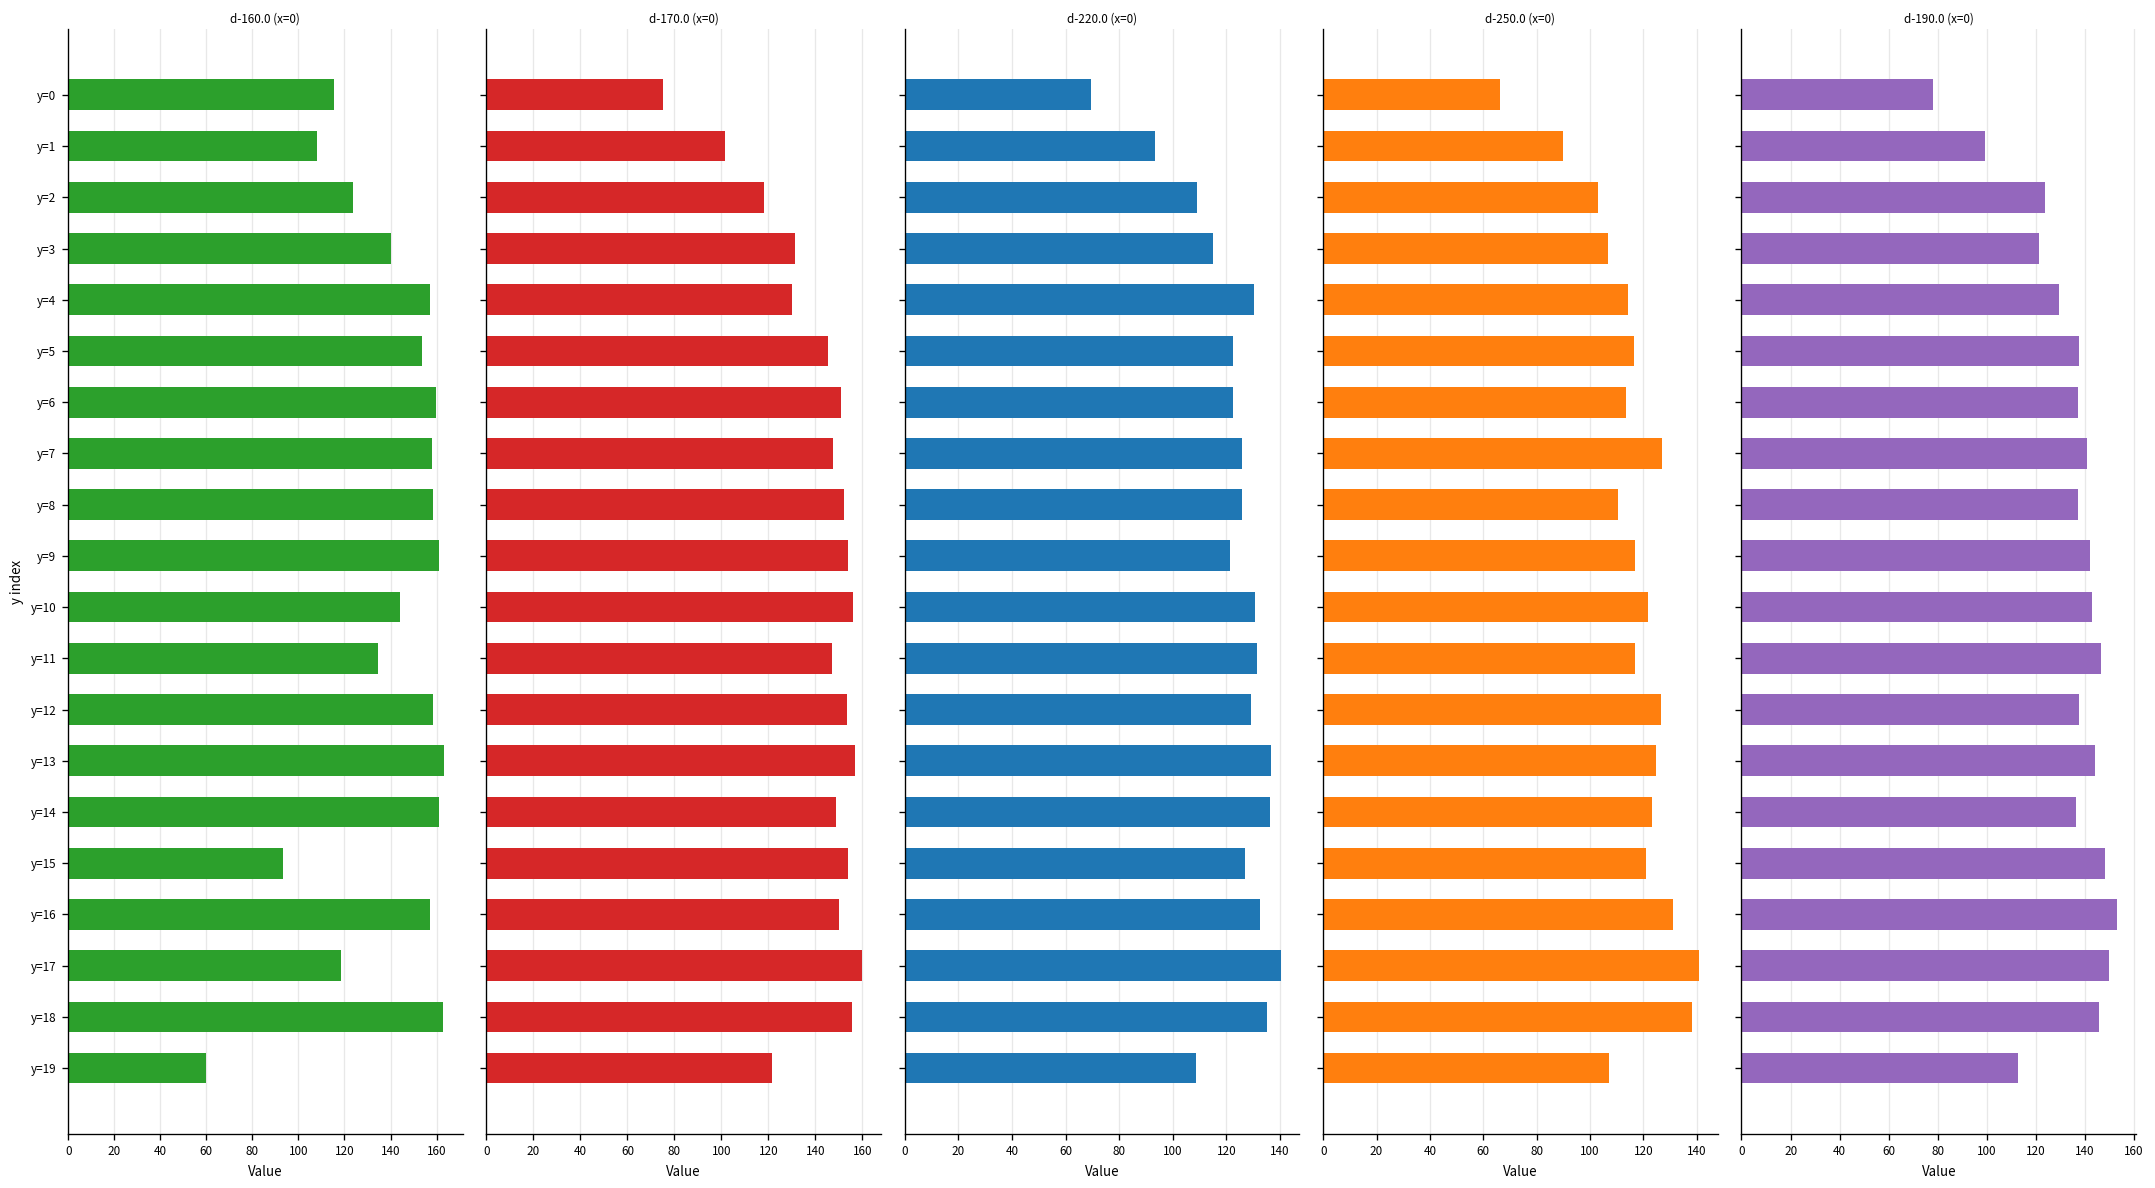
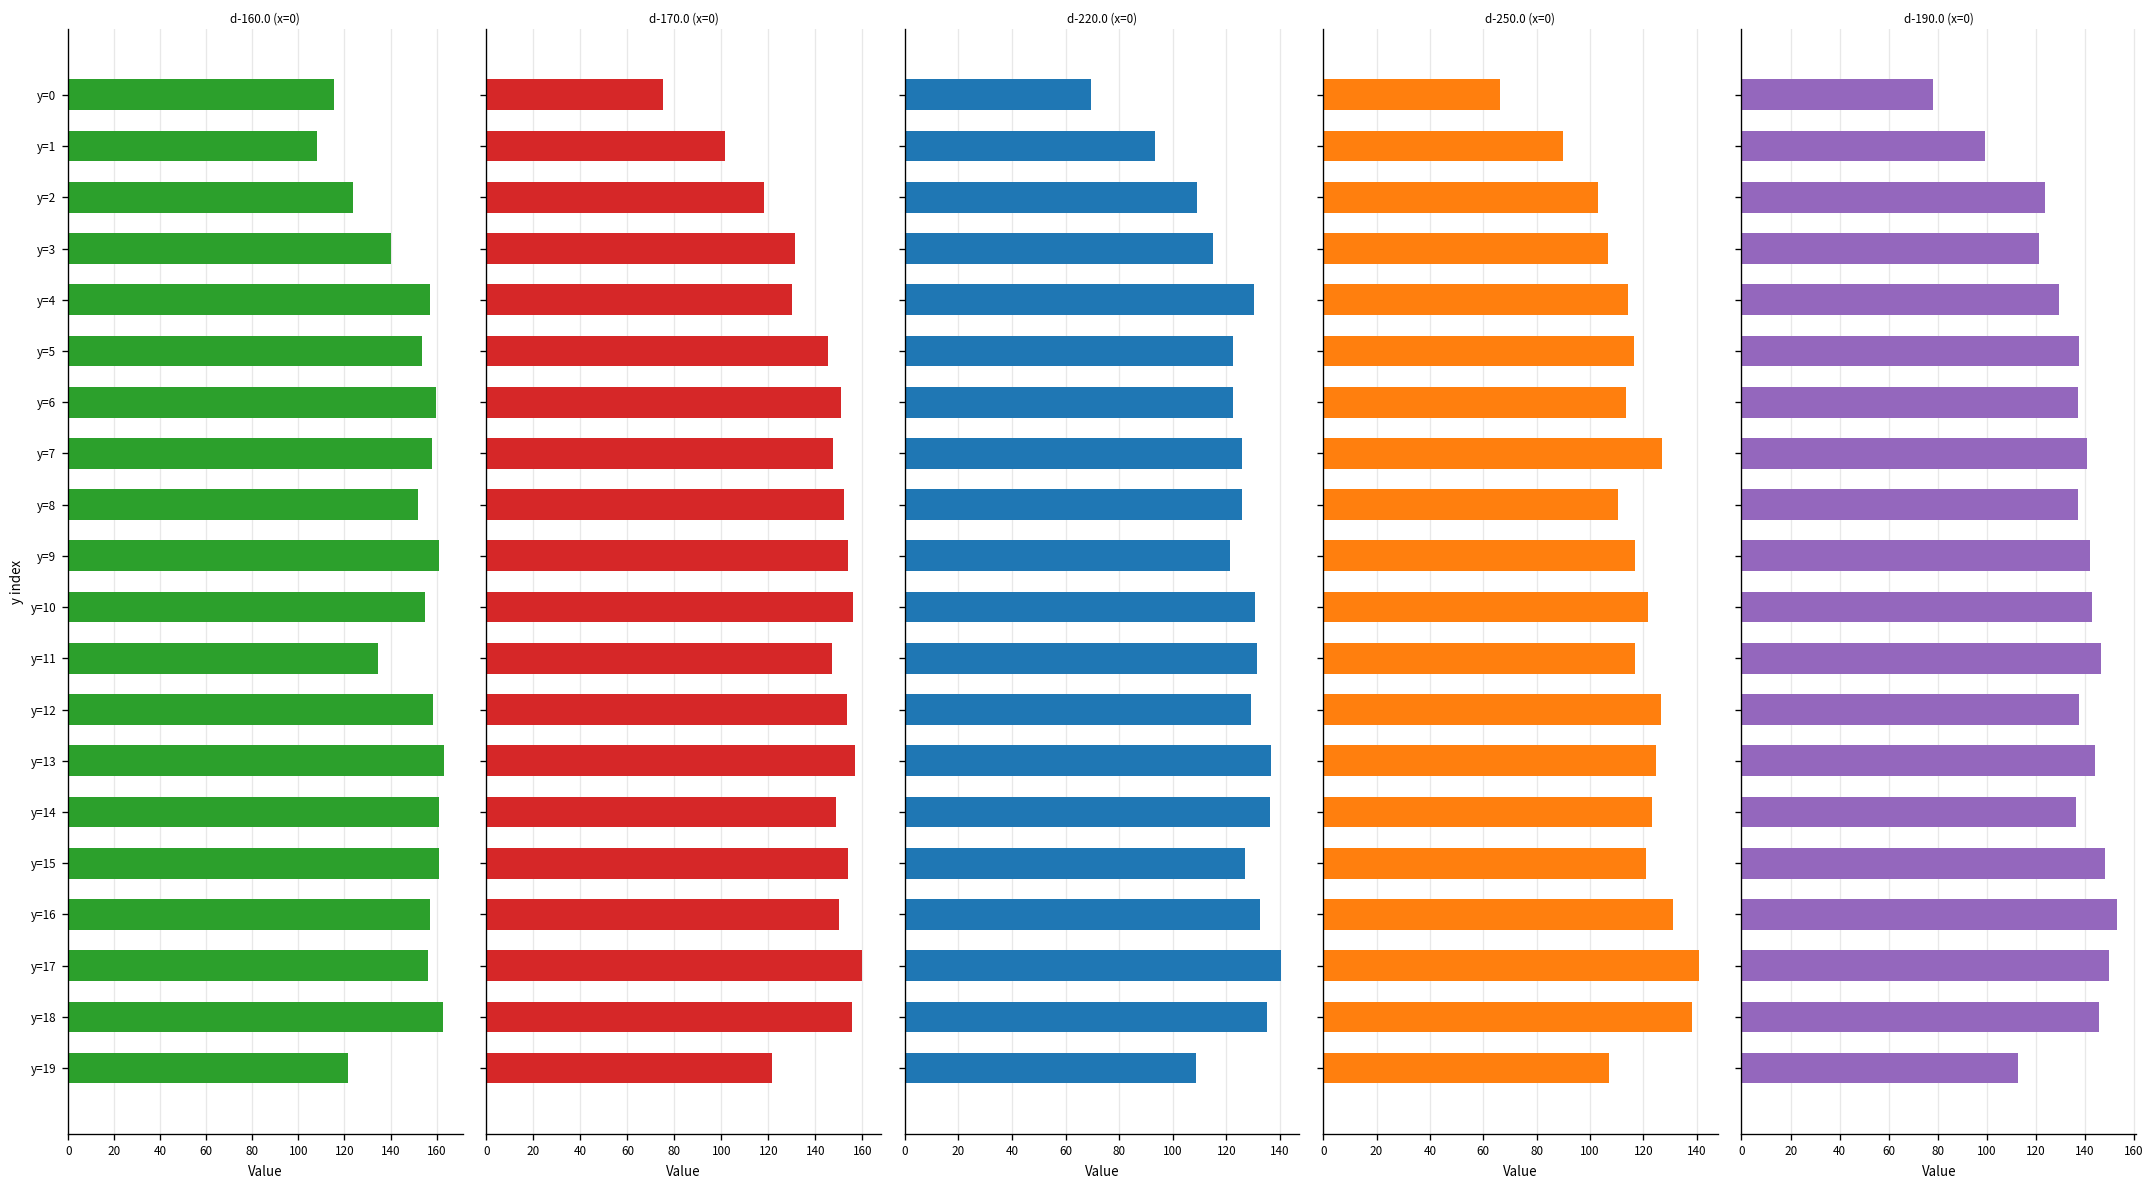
d-160.0 (x=0), y=8: 158 -> 152
d-160.0 (x=0), y=10: 144 -> 155
d-160.0 (x=0), y=15: 93 -> 161
d-160.0 (x=0), y=17: 118 -> 156
d-160.0 (x=0), y=19: 60 -> 121
